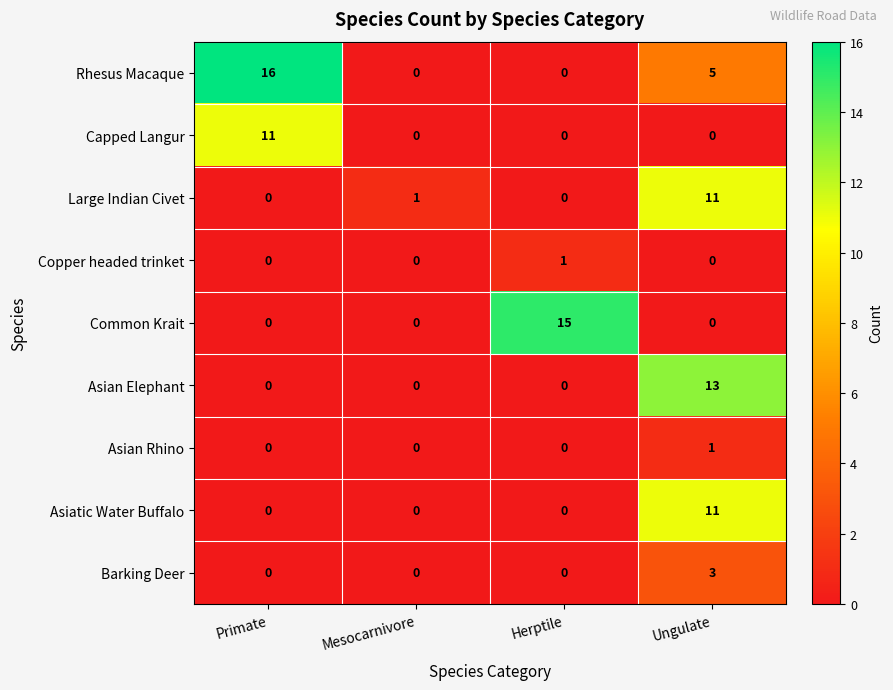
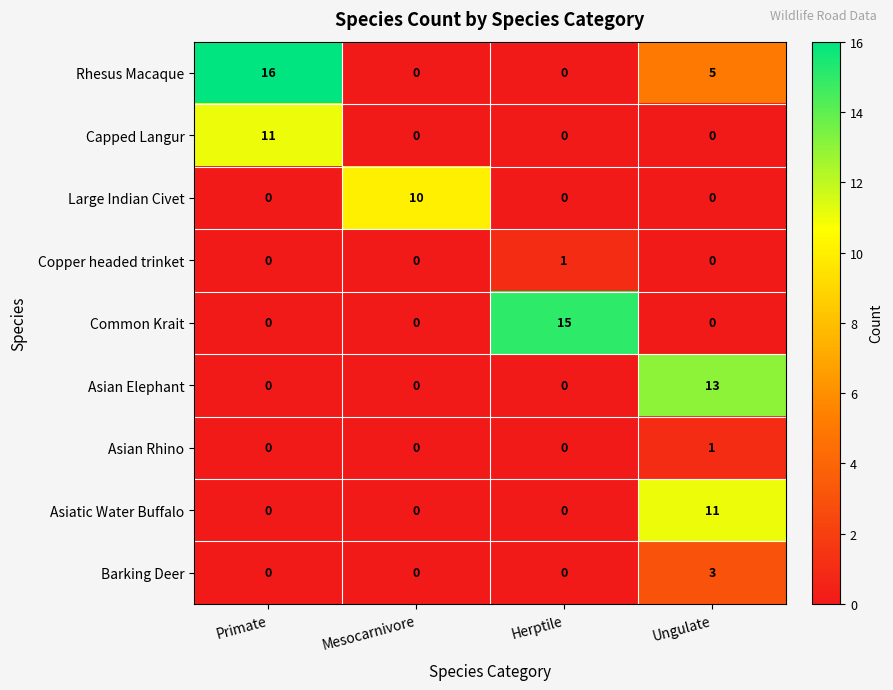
Large Indian Civet, Mesocarnivore: 1 -> 10
Large Indian Civet, Ungulate: 11 -> 0
